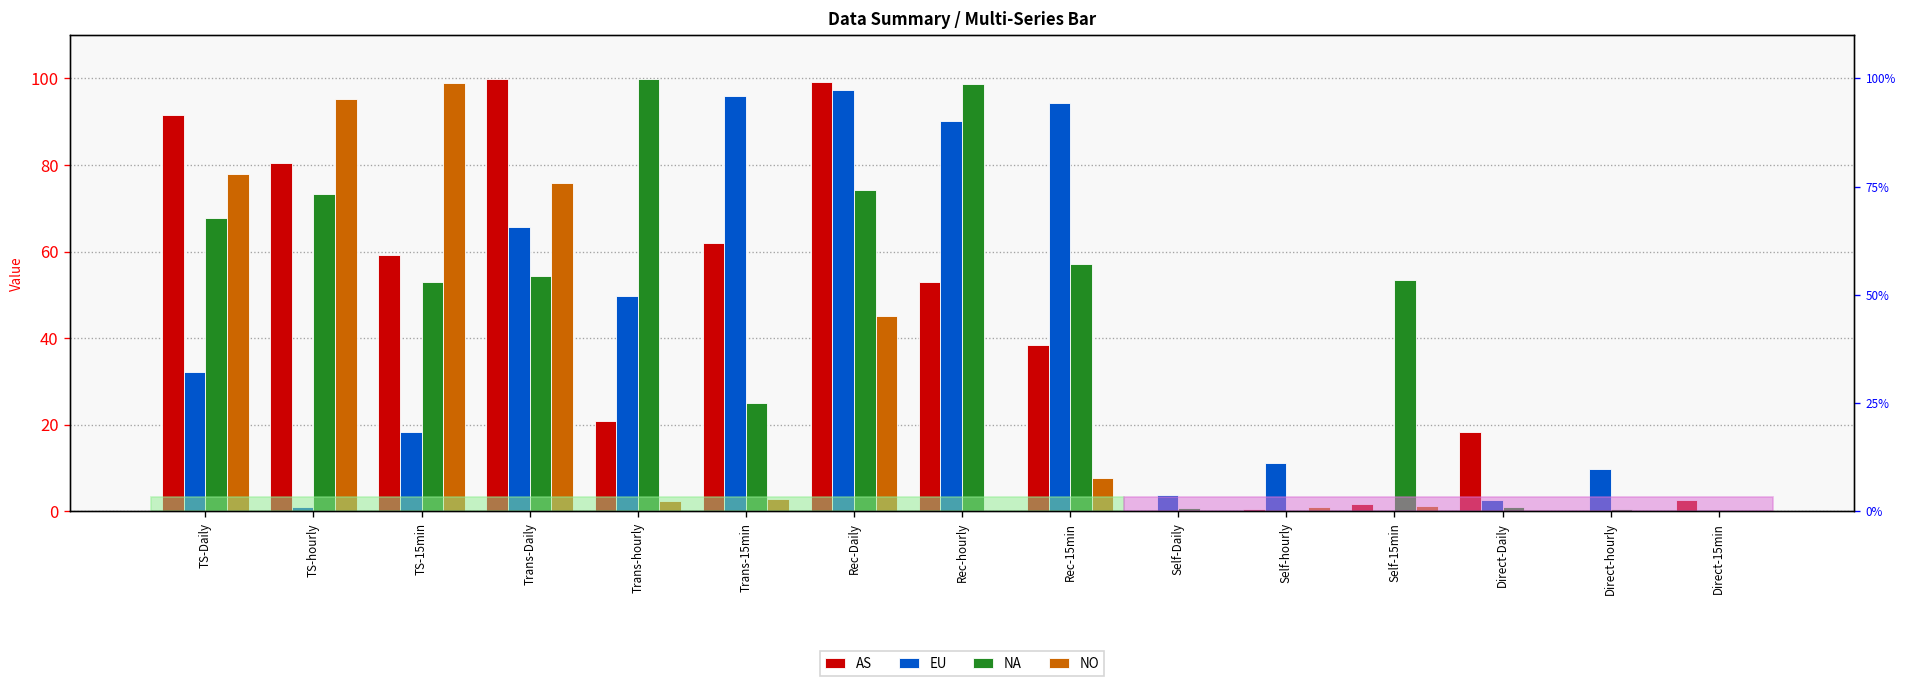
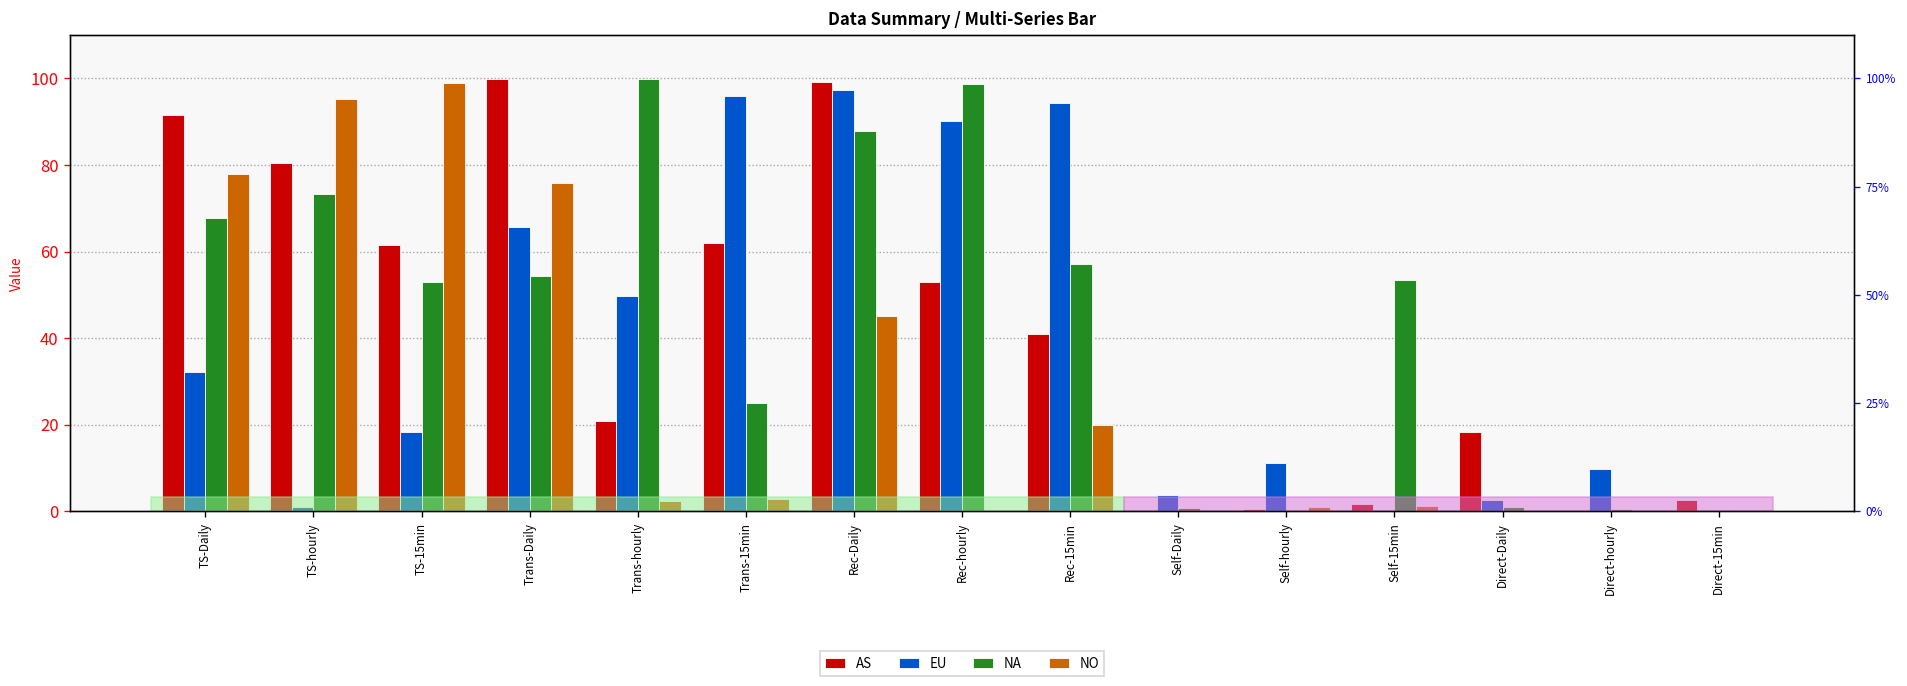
AS, TS-15min: 59 -> 61
NA, Rec-Daily: 74 -> 88
AS, Rec-15min: 38 -> 41
NO, Rec-15min: 8 -> 20
